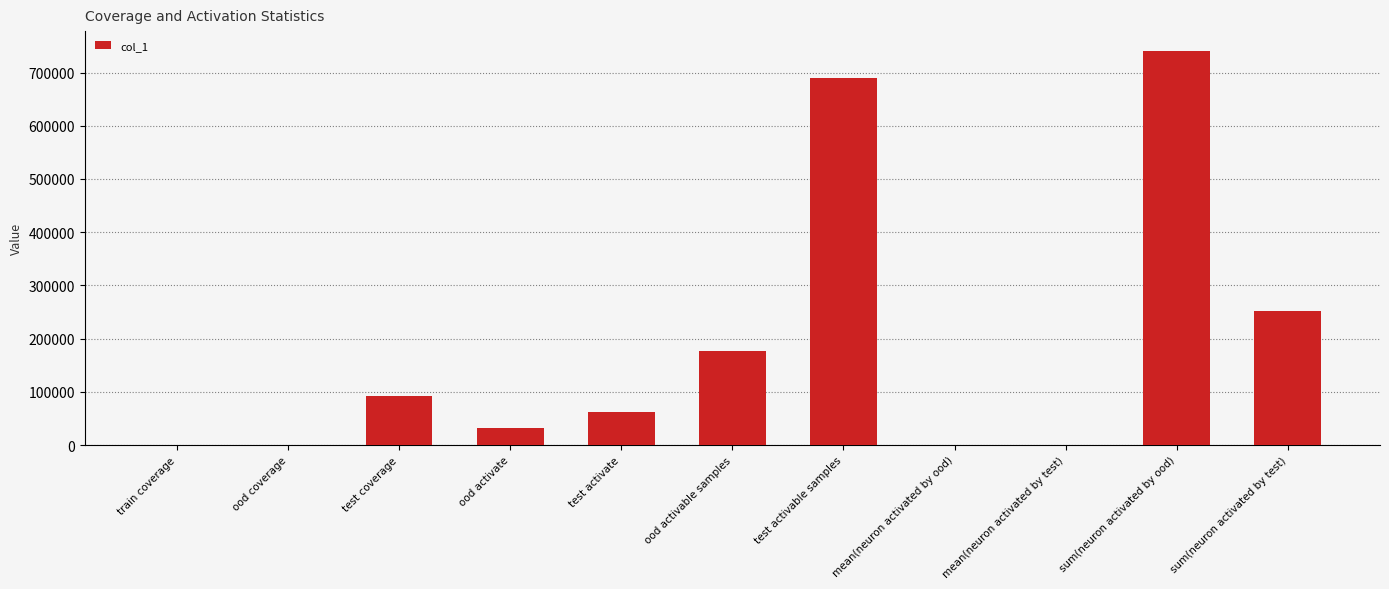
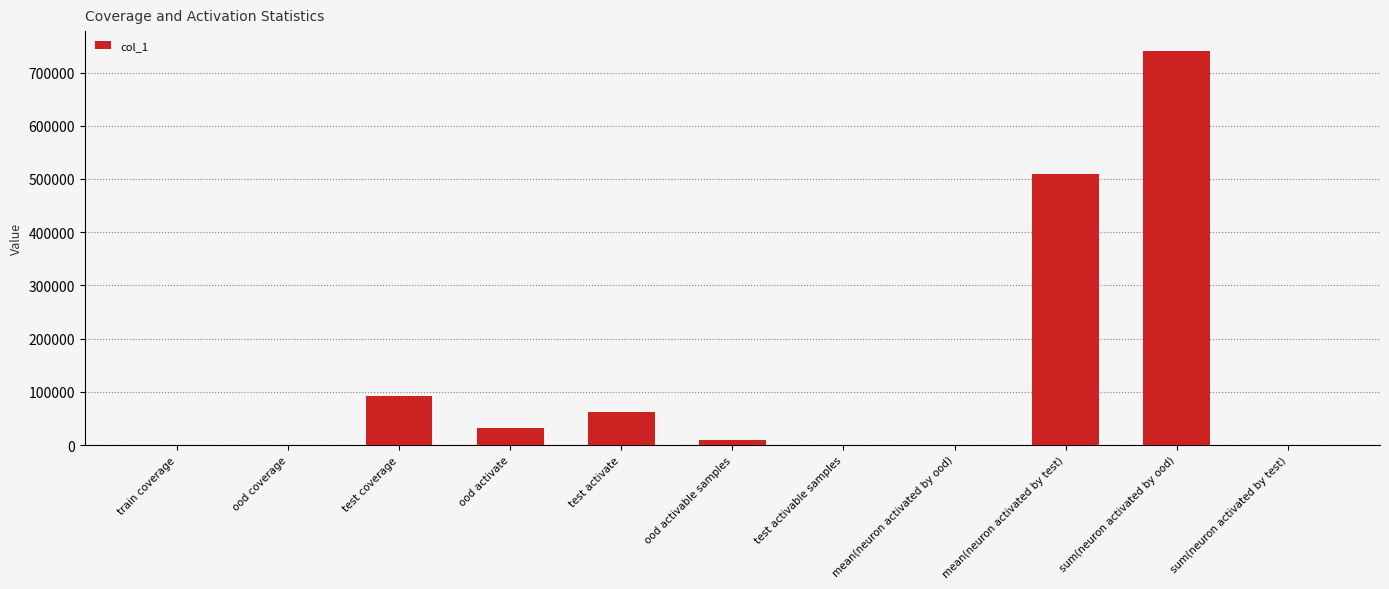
ood activable samples: 180000 -> 10000
test activable samples: 690000 -> 0
mean(neuron activated by test): 0 -> 510000
sum(neuron activated by test): 250000 -> 0
